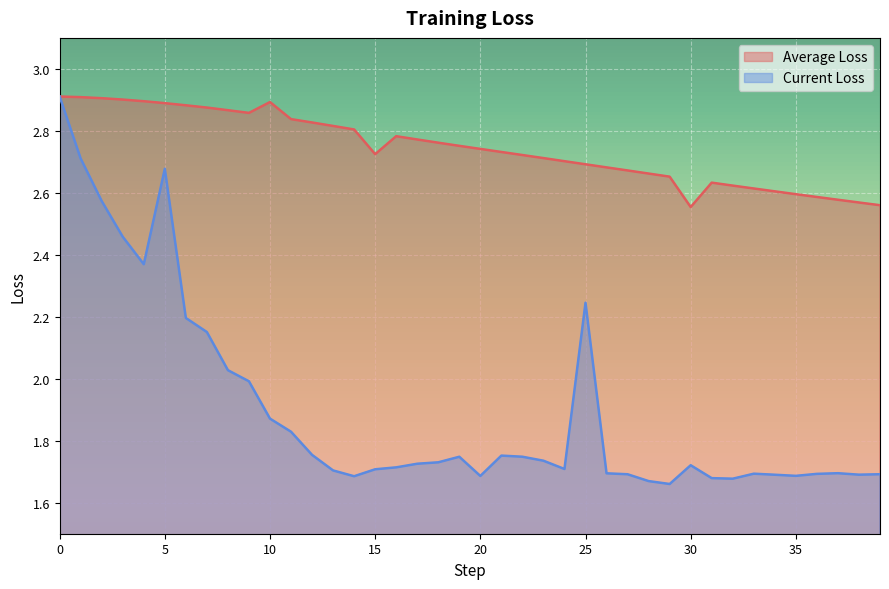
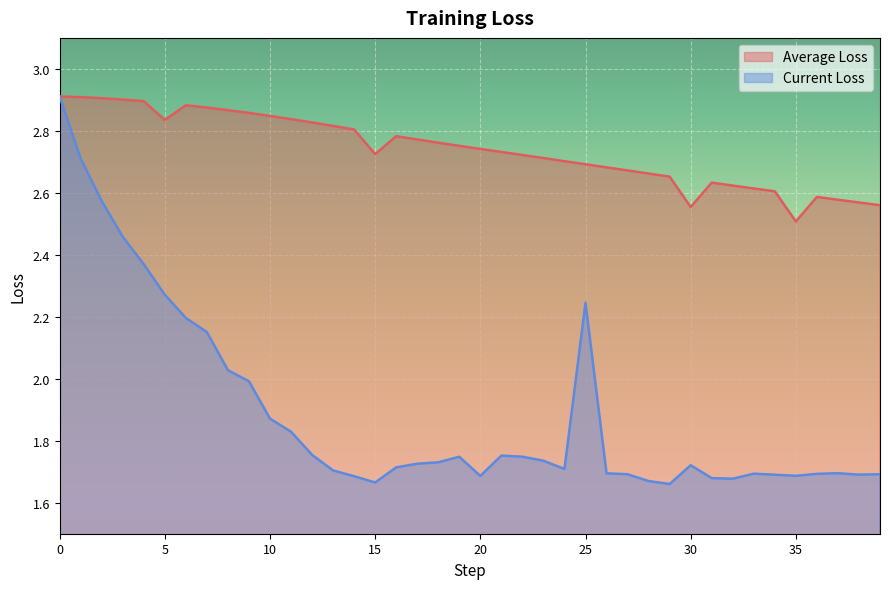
Average Loss, 5: 2.89 -> 2.84
Current Loss, 5: 2.68 -> 2.27
Average Loss, 10: 2.89 -> 2.85
Current Loss, 15: 1.71 -> 1.67
Average Loss, 35: 2.60 -> 2.51
